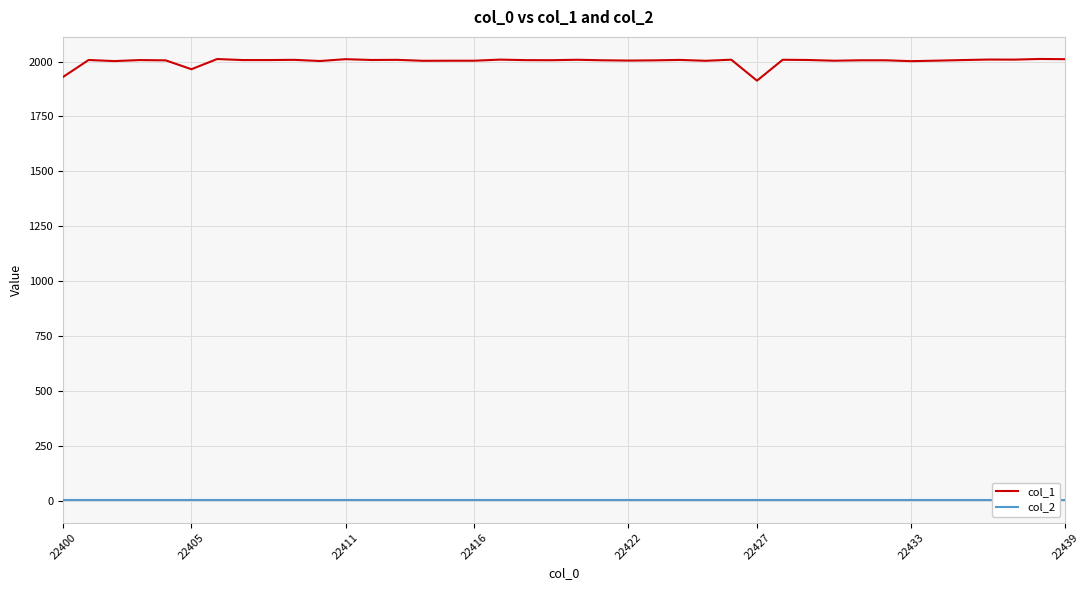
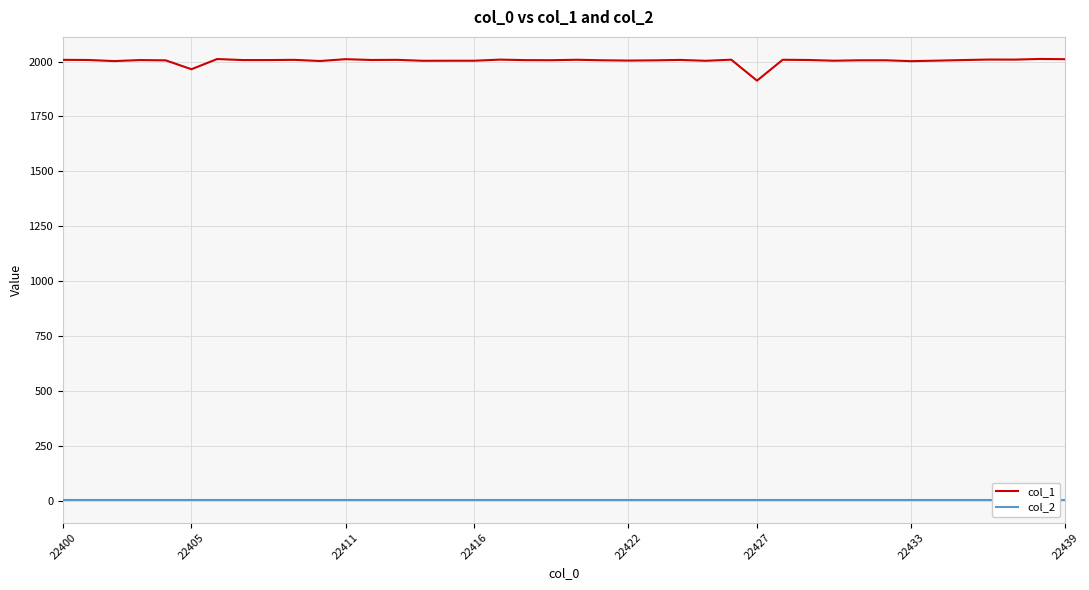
col_1, 22400: 1930 -> 2010
